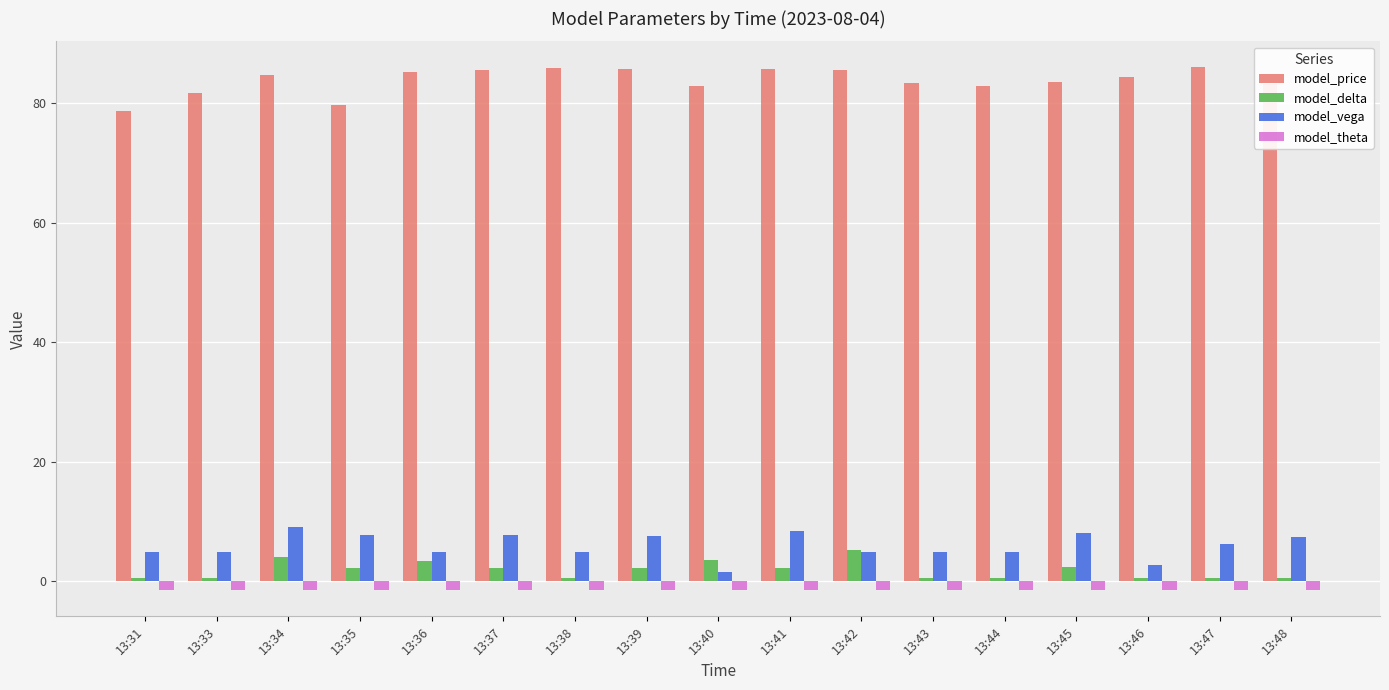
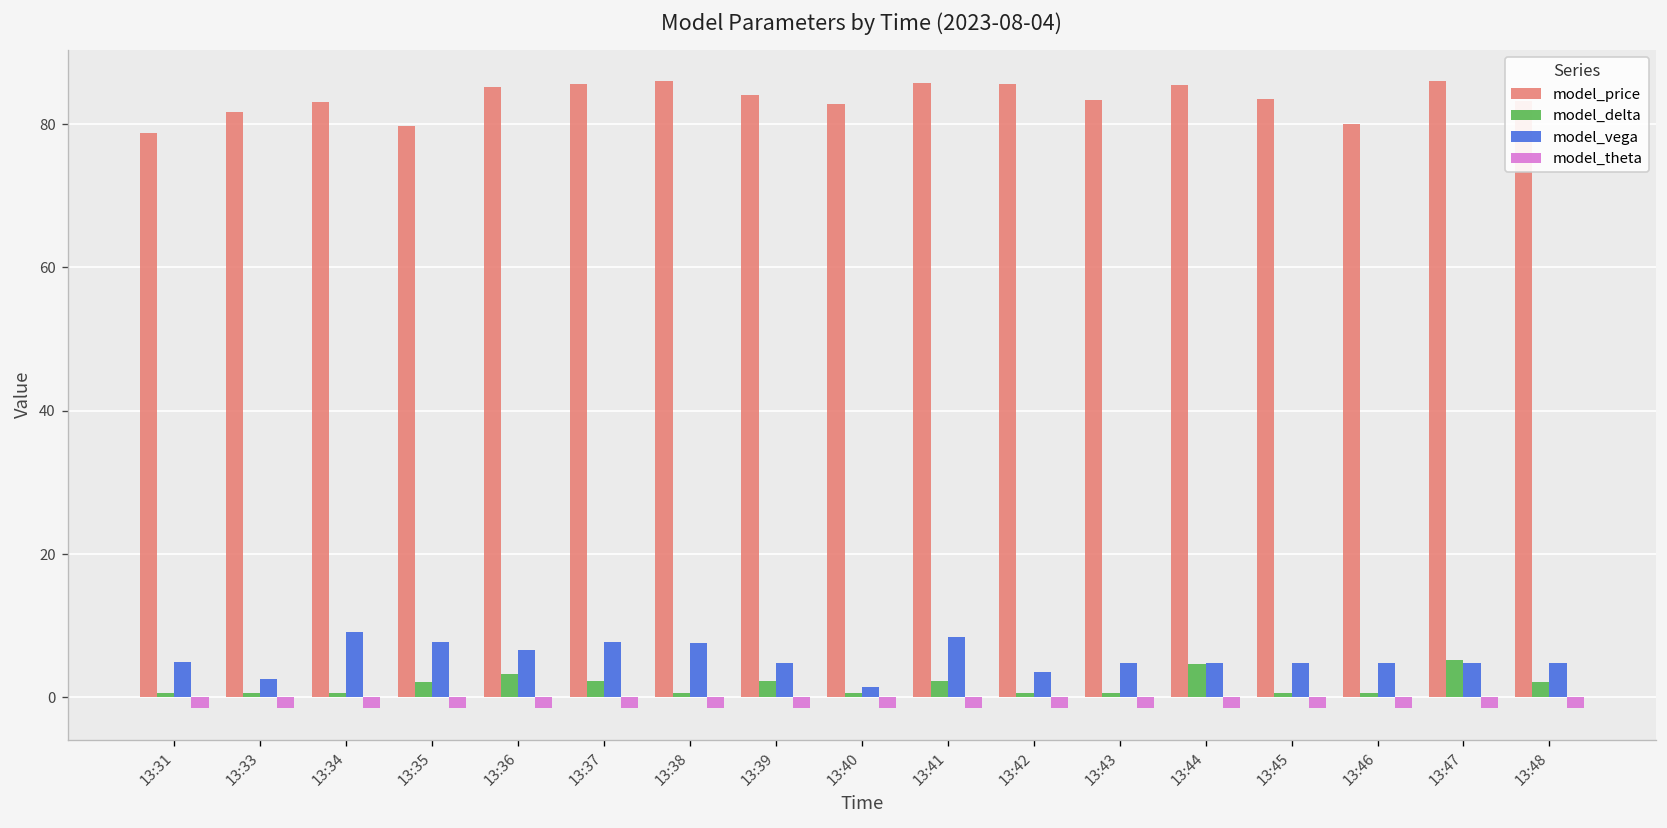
model_vega, 13:33: 5 -> 3
model_price, 13:34: 85 -> 83
model_delta, 13:34: 4 -> 1
model_vega, 13:36: 5 -> 7
model_vega, 13:38: 5 -> 8
model_price, 13:39: 86 -> 84
model_vega, 13:39: 8 -> 5
model_delta, 13:40: 4 -> 1
model_delta, 13:42: 5 -> 1
model_vega, 13:42: 5 -> 3
model_price, 13:44: 83 -> 85
model_delta, 13:44: 1 -> 5
model_delta, 13:45: 2 -> 1
model_vega, 13:45: 8 -> 5
model_price, 13:46: 84 -> 80
model_vega, 13:46: 3 -> 5
model_delta, 13:47: 1 -> 5
model_vega, 13:47: 6 -> 5
model_delta, 13:48: 1 -> 2
model_vega, 13:48: 7 -> 5
